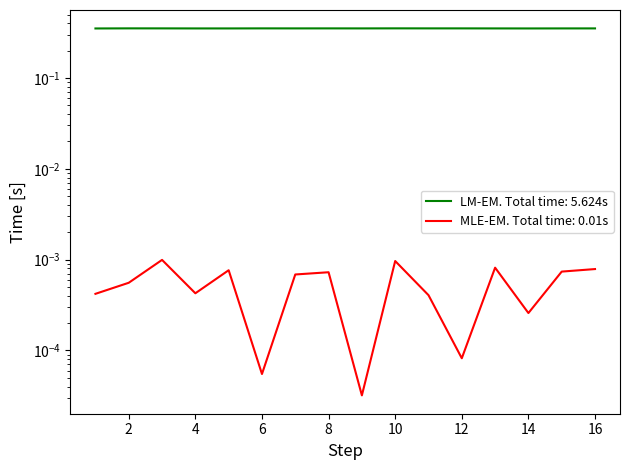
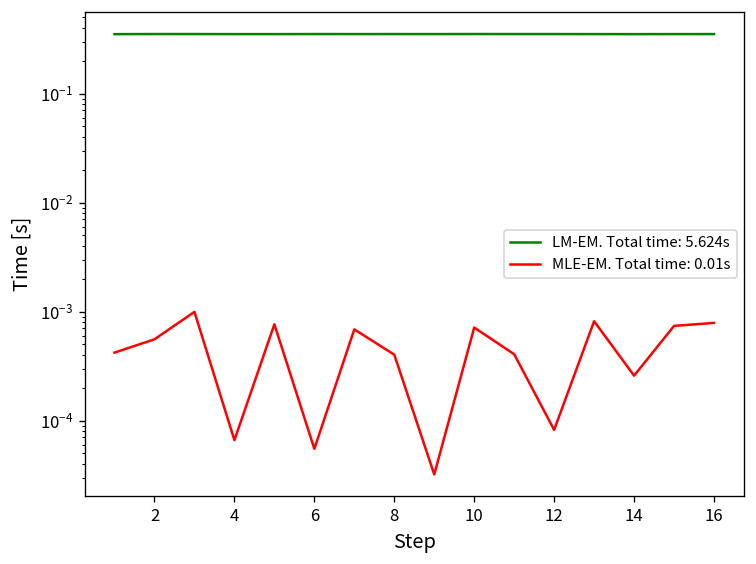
MLE-EM. Total time: 0.01s, 4: 0.0004 -> 0.00007
MLE-EM. Total time: 0.01s, 8: 0.0007 -> 0.0004
MLE-EM. Total time: 0.01s, 10: 0.0010 -> 0.0007
